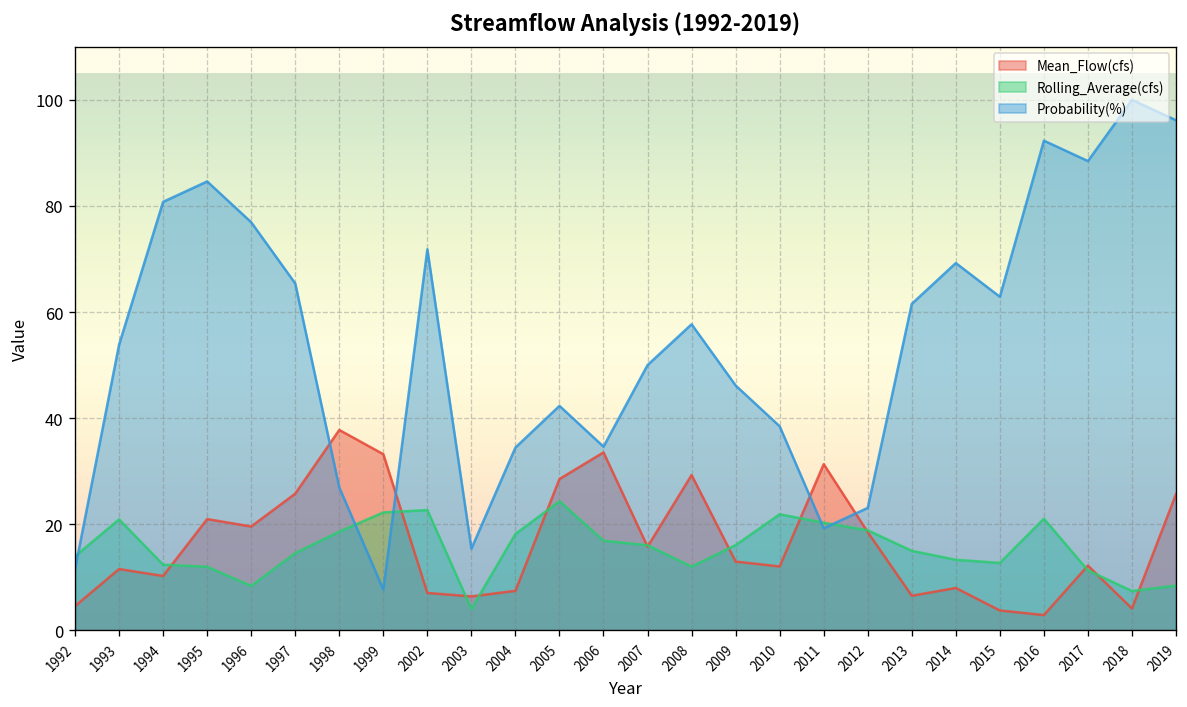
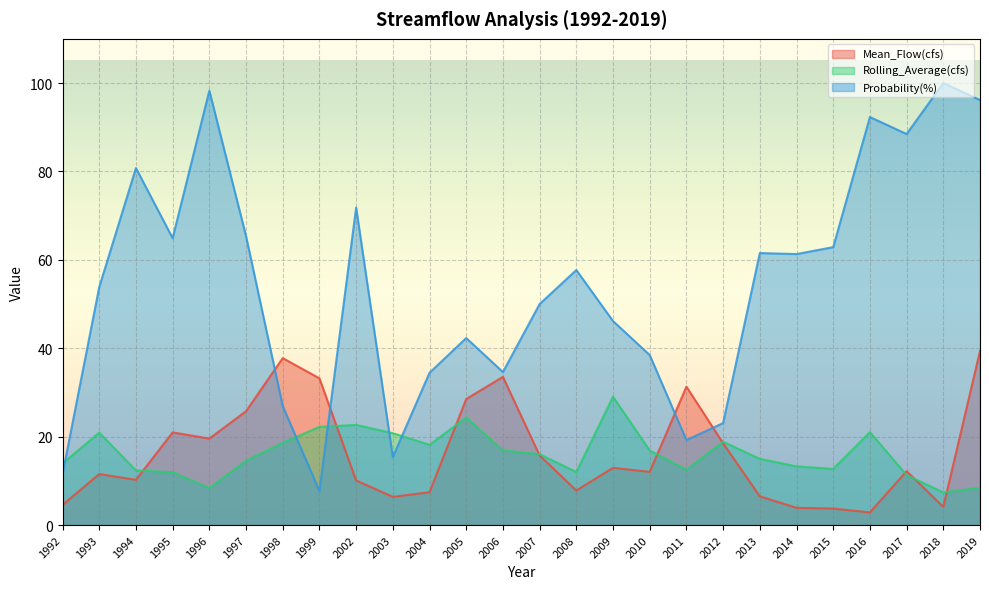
Probability(%), 1995: 85 -> 65
Probability(%), 1996: 77 -> 98
Mean_Flow(cfs), 2002: 7 -> 10
Rolling_Average(cfs), 2003: 4 -> 21
Mean_Flow(cfs), 2008: 29 -> 8
Rolling_Average(cfs), 2009: 16 -> 29
Rolling_Average(cfs), 2010: 22 -> 17
Rolling_Average(cfs), 2011: 20 -> 13
Mean_Flow(cfs), 2014: 8 -> 4
Probability(%), 2014: 69 -> 61
Mean_Flow(cfs), 2019: 26 -> 39
